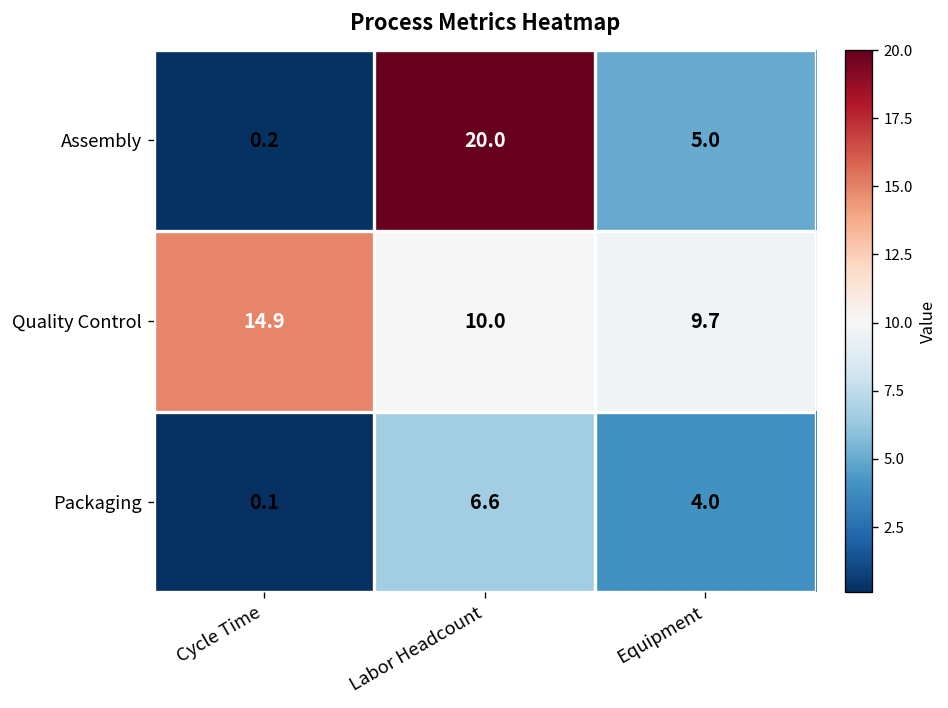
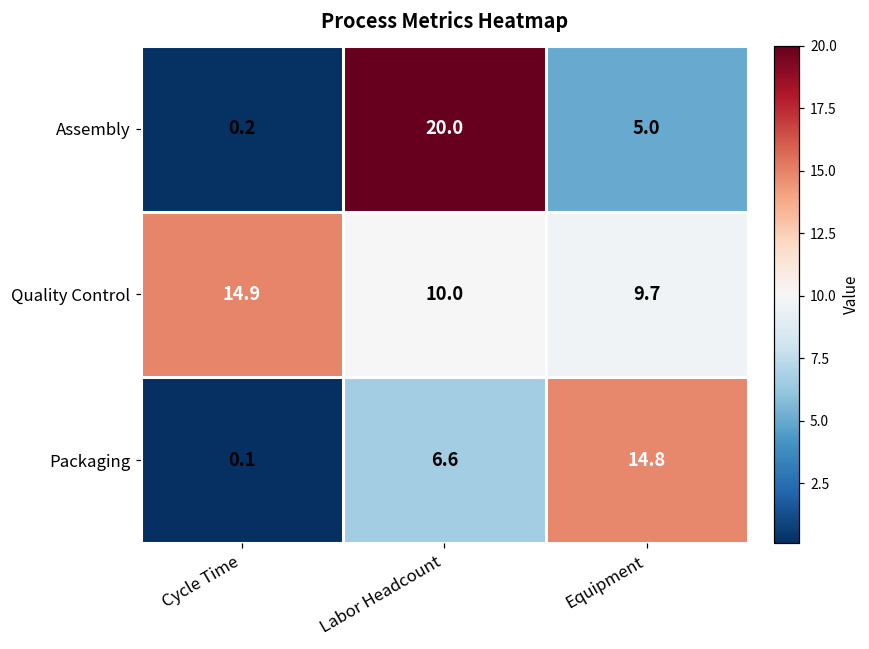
Packaging, Equipment: 4.0 -> 14.8
